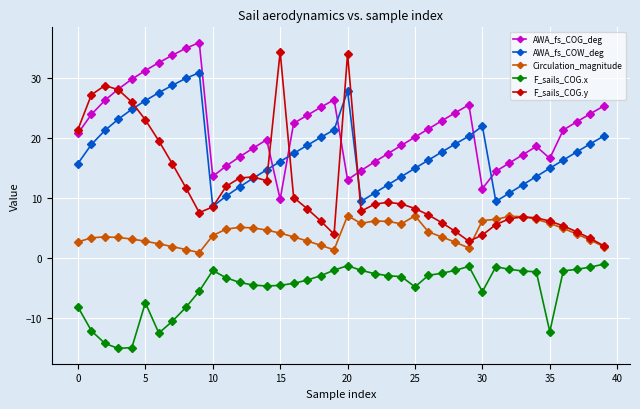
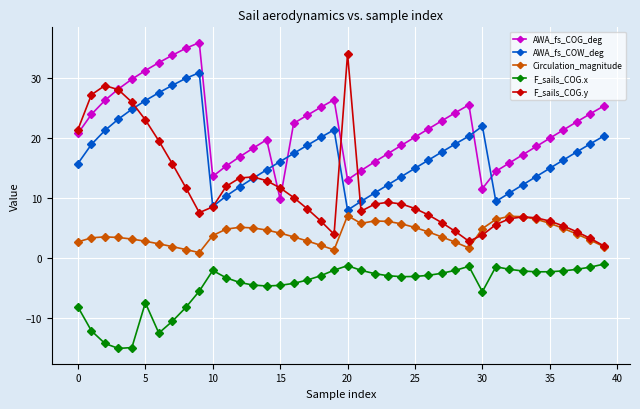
F_sails_COG.y, 15: 34 -> 12
AWA_fs_COW_deg, 20: 28 -> 8
Circulation_magnitude, 25: 7 -> 5
F_sails_COG.x, 25: -5 -> -3
Circulation_magnitude, 30: 6 -> 5
AWA_fs_COG_deg, 35: 17 -> 20
F_sails_COG.x, 35: -12 -> -2
